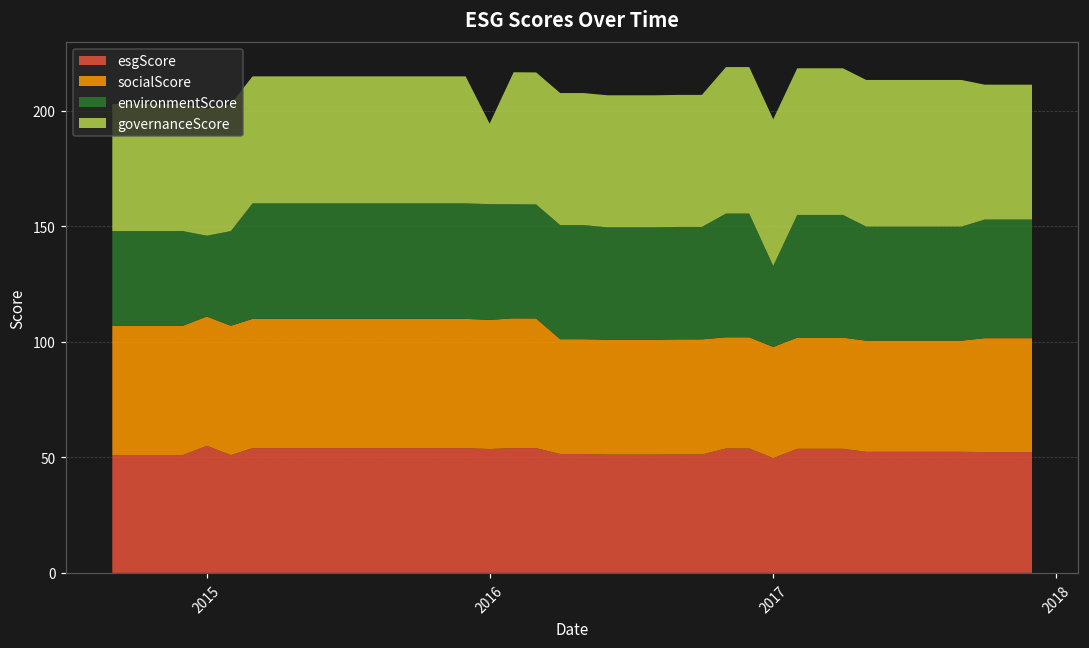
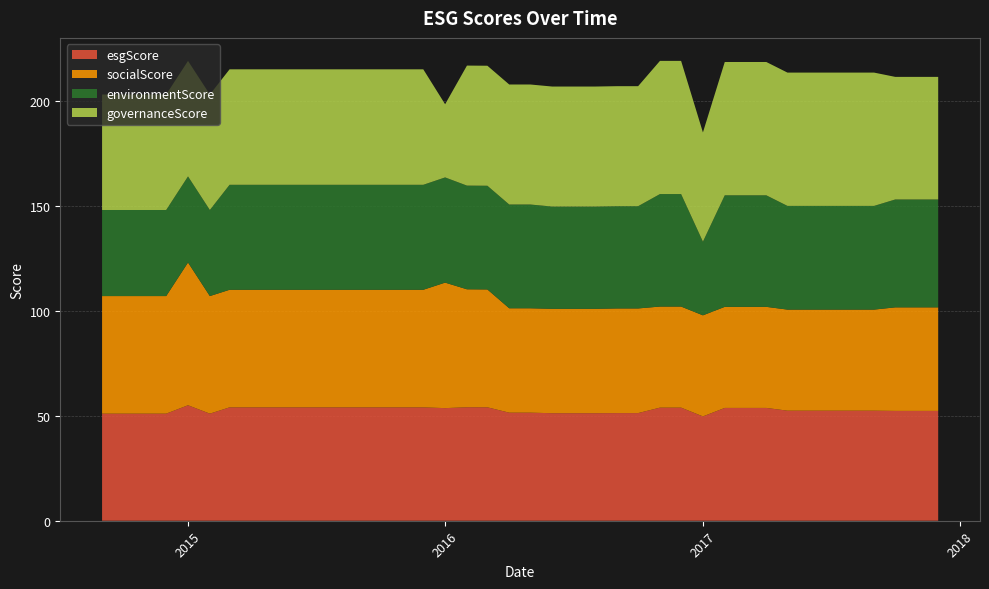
socialScore, 2015: 56 -> 68
environmentScore, 2015: 35 -> 41
socialScore, 2016: 56 -> 60
governanceScore, 2017: 63 -> 52
